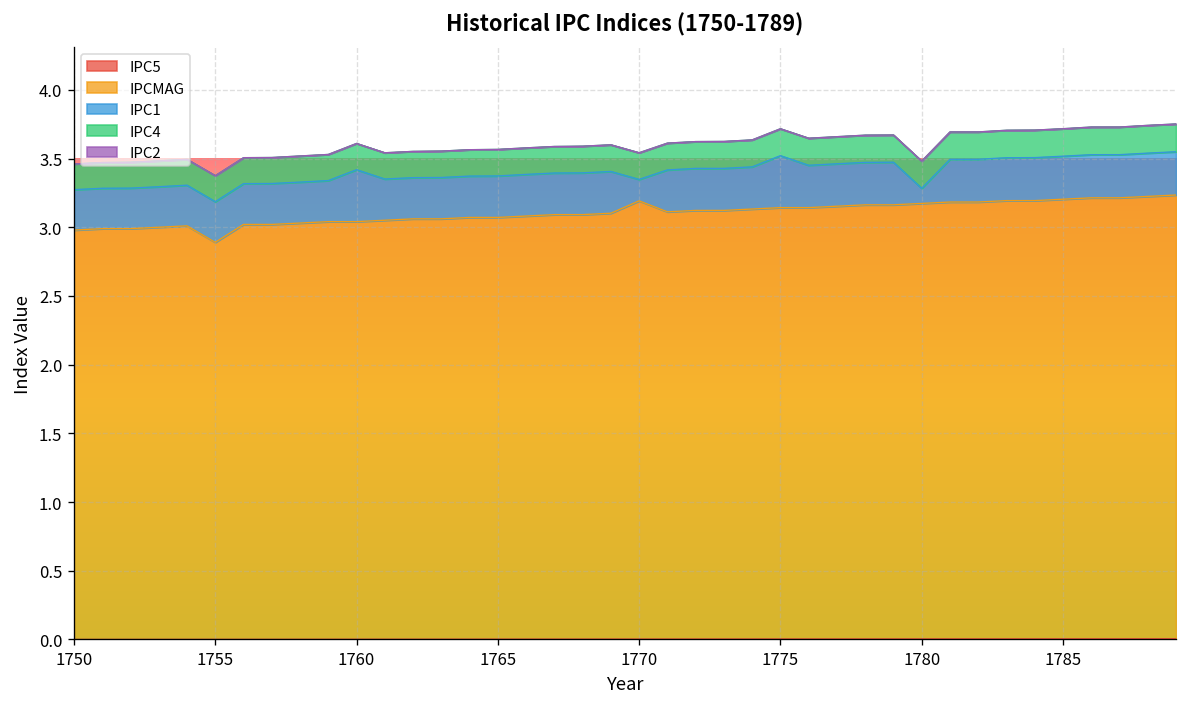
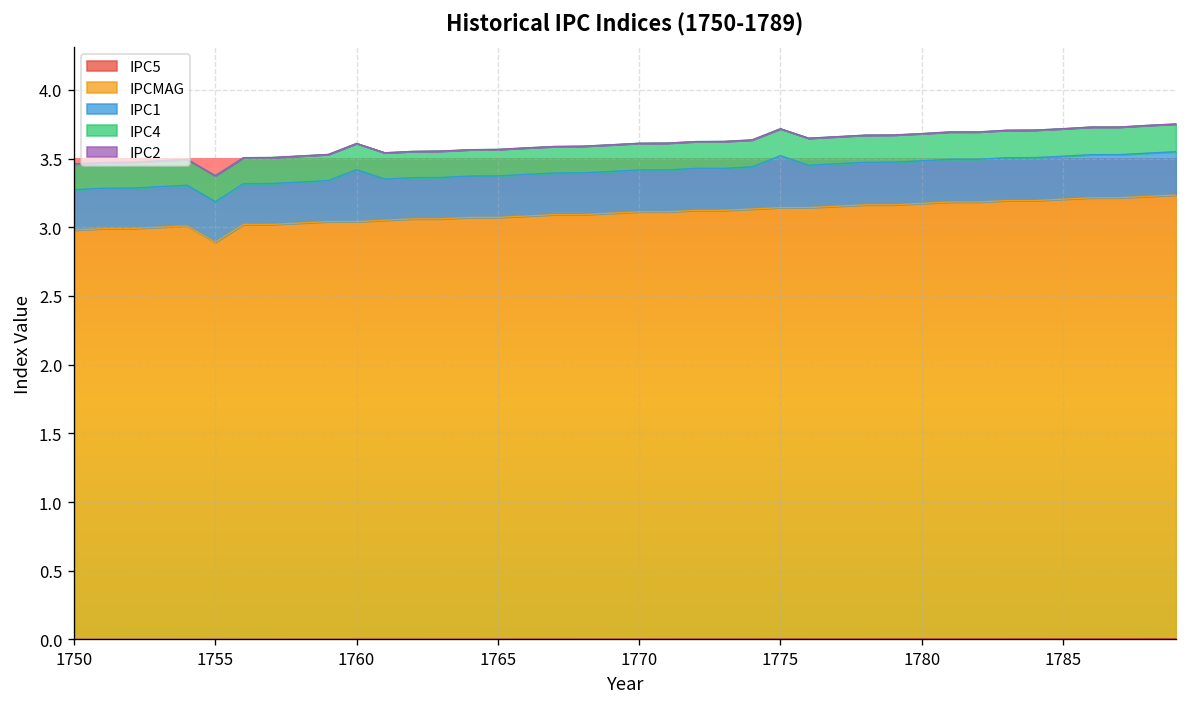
IPCMAG, 1770: 3.19 -> 3.11
IPC1, 1770: 0.16 -> 0.31
IPC1, 1780: 0.11 -> 0.31
